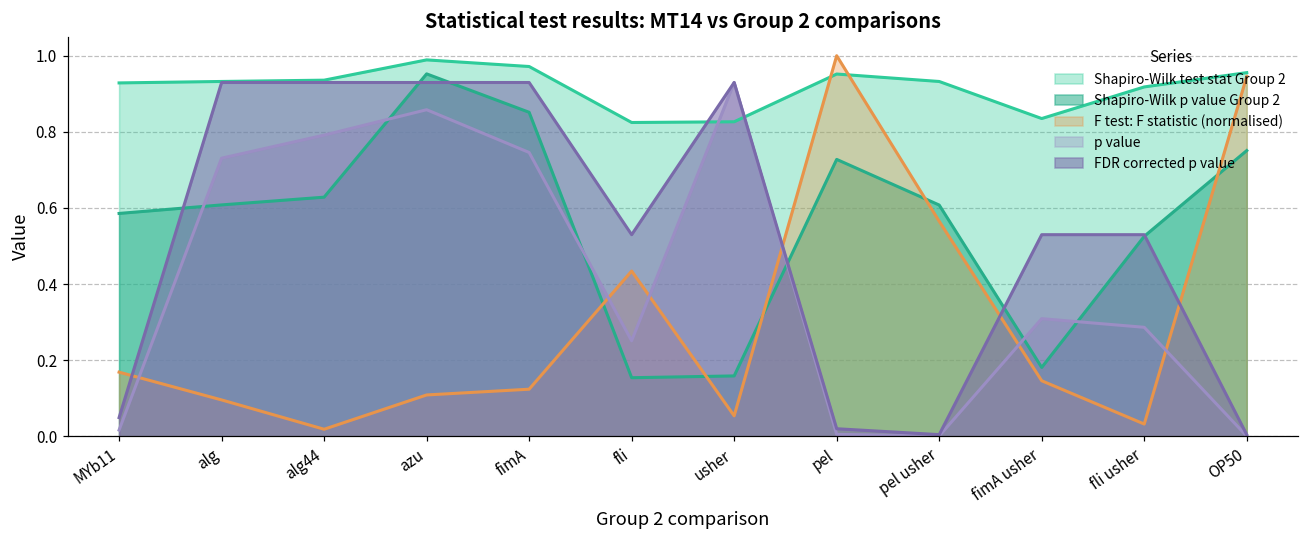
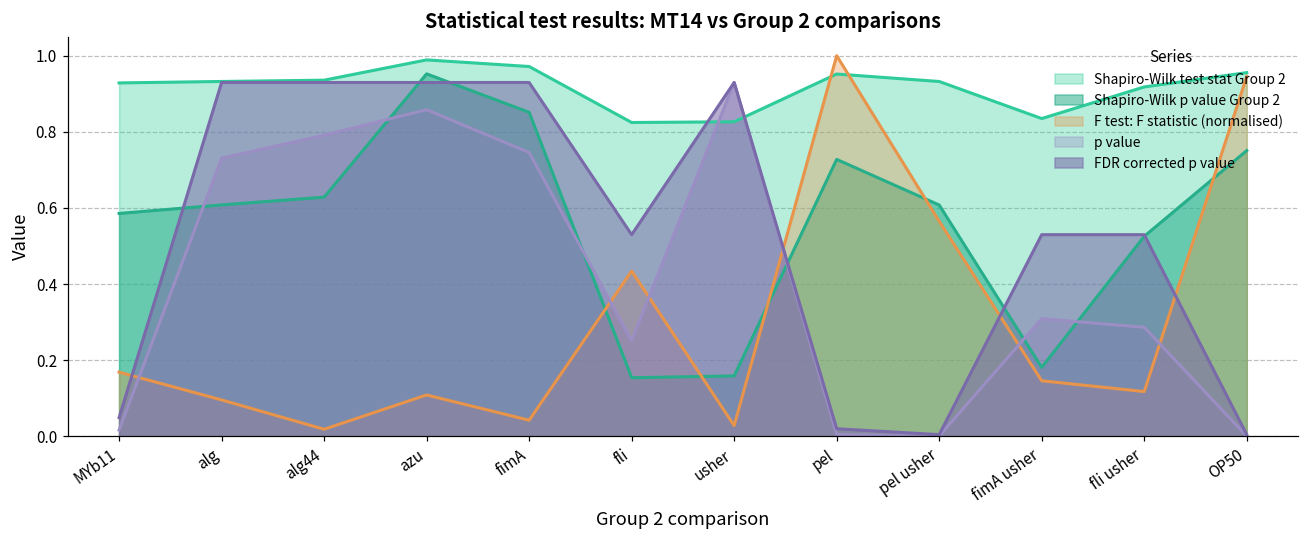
F test: F statistic (normalised), fimA: 0.12 -> 0.04
F test: F statistic (normalised), usher: 0.05 -> 0.03
F test: F statistic (normalised), fli usher: 0.03 -> 0.12
